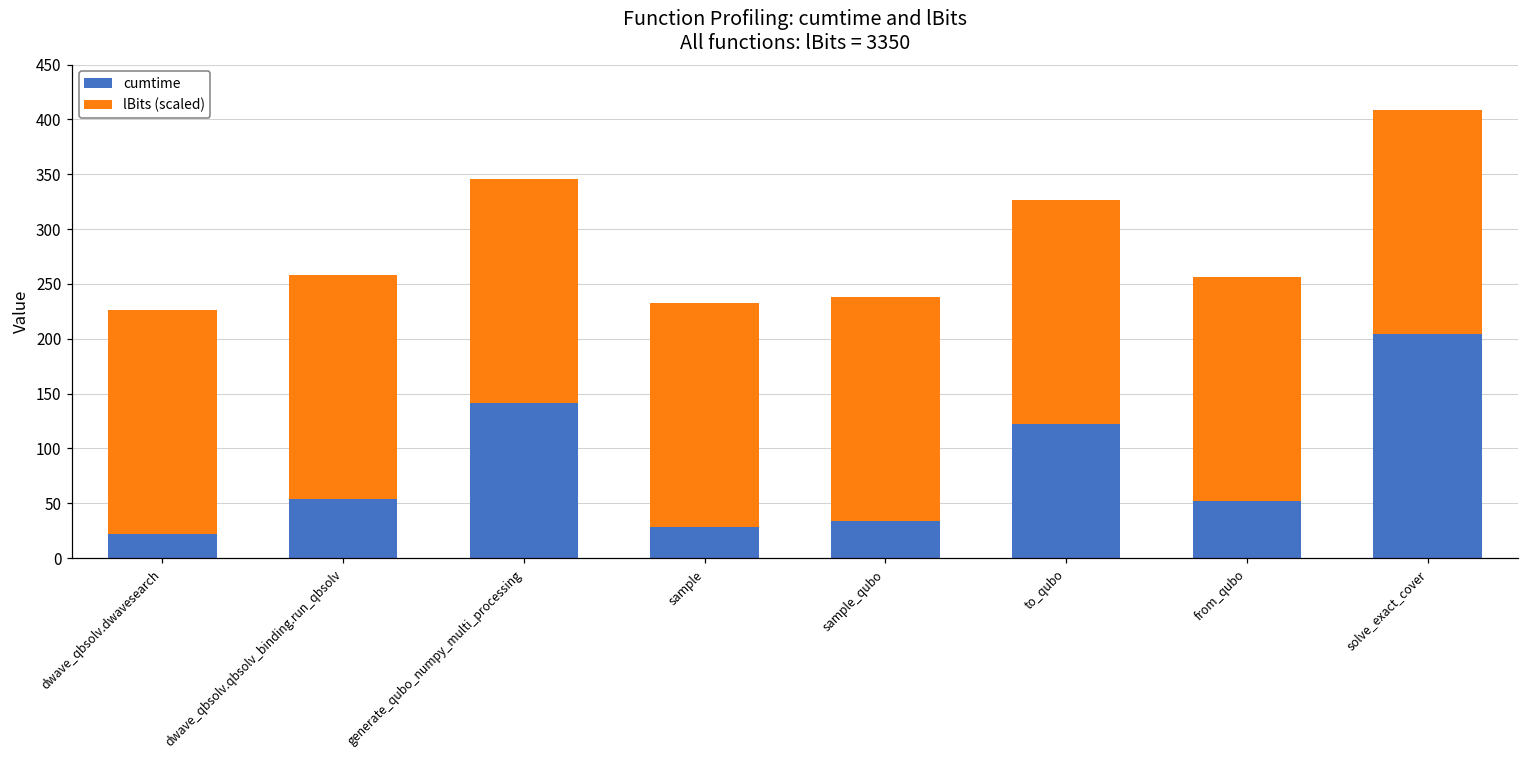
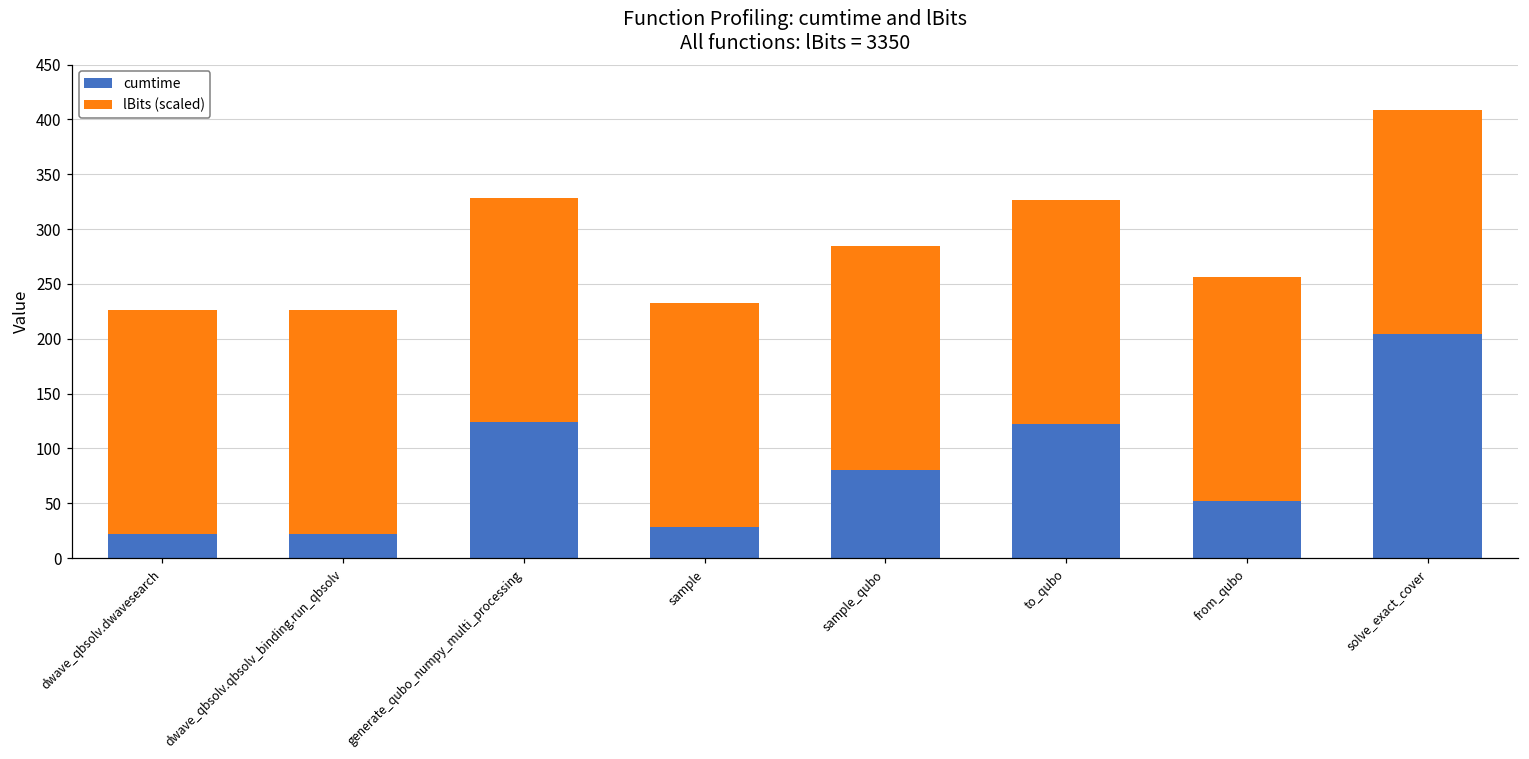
cumtime, dwave_qbsolv.qbsolv_binding.run_qbsolv: 50 -> 20
cumtime, generate_qubo_numpy_multi_processing: 140 -> 120
cumtime, sample_qubo: 30 -> 80
